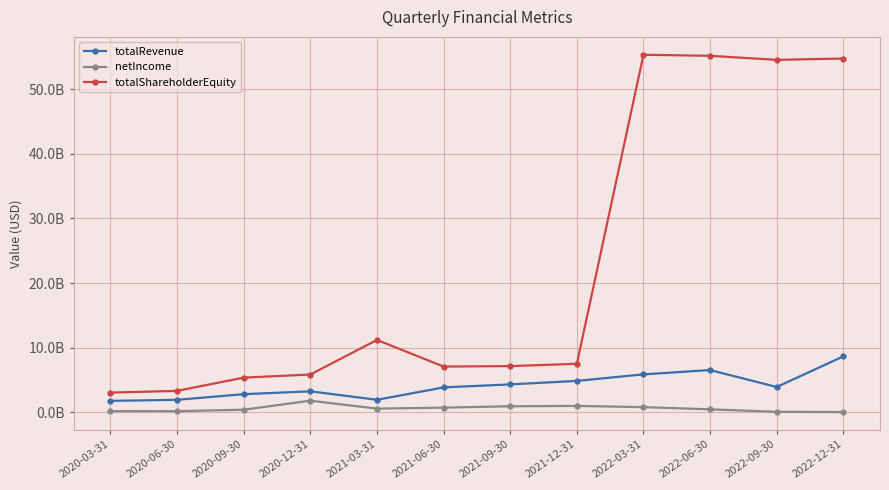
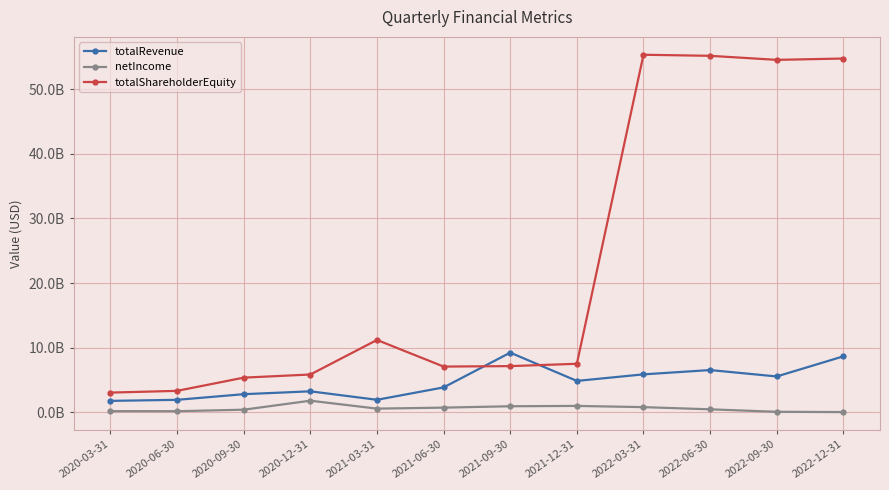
totalRevenue, 2021-09-30: 4000000000 -> 9000000000
totalRevenue, 2022-09-30: 4000000000 -> 6000000000
